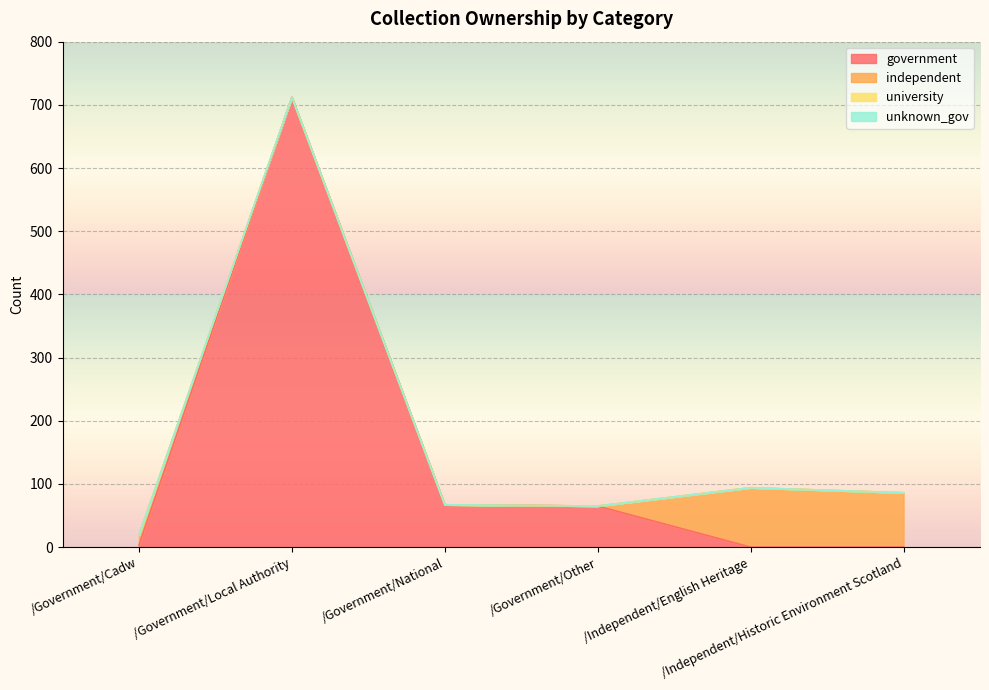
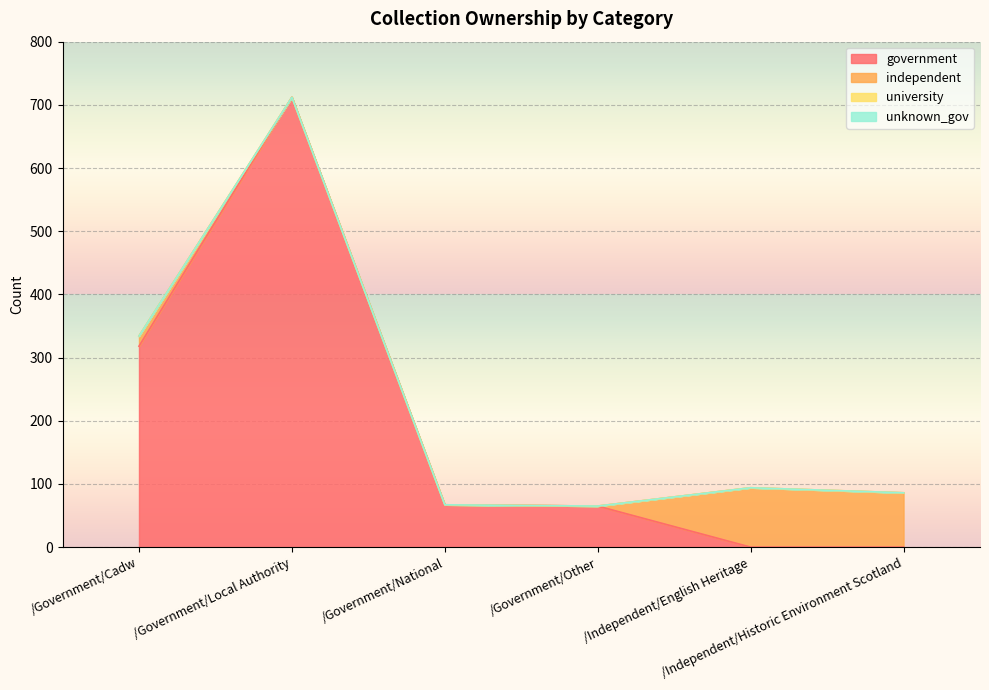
government, /Government/Cadw: 0 -> 320
